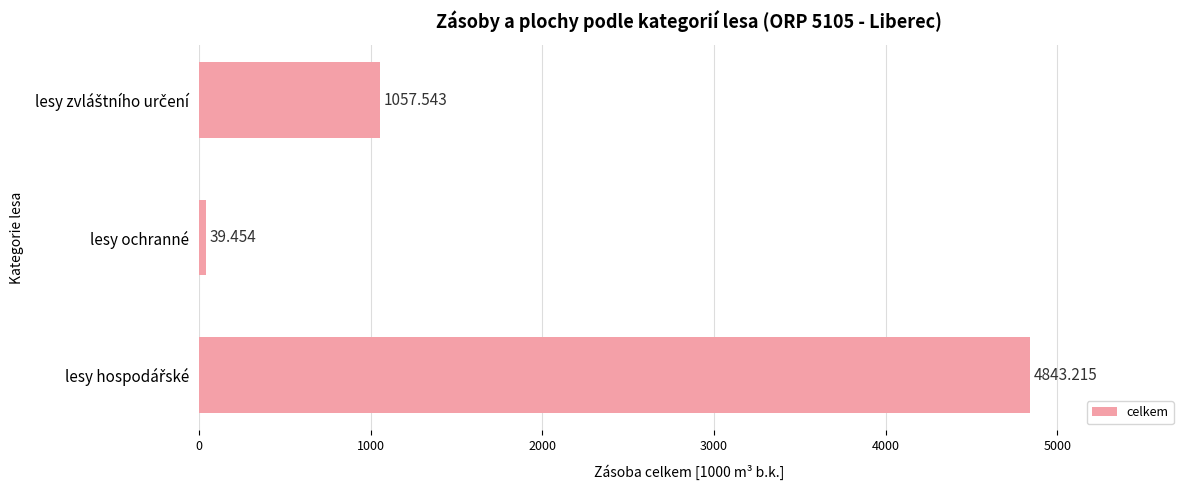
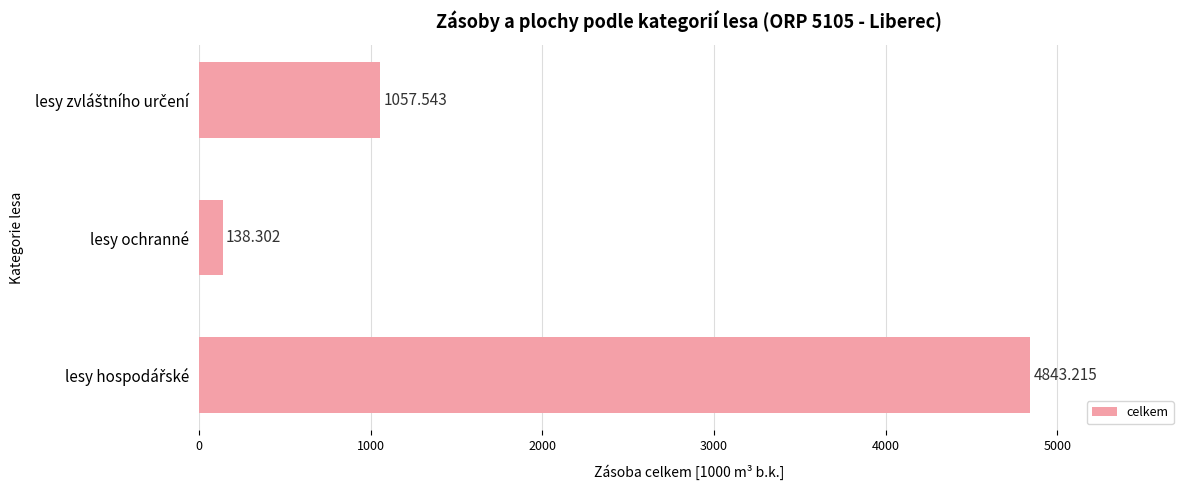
lesy ochranné: 39.454 -> 138.302
